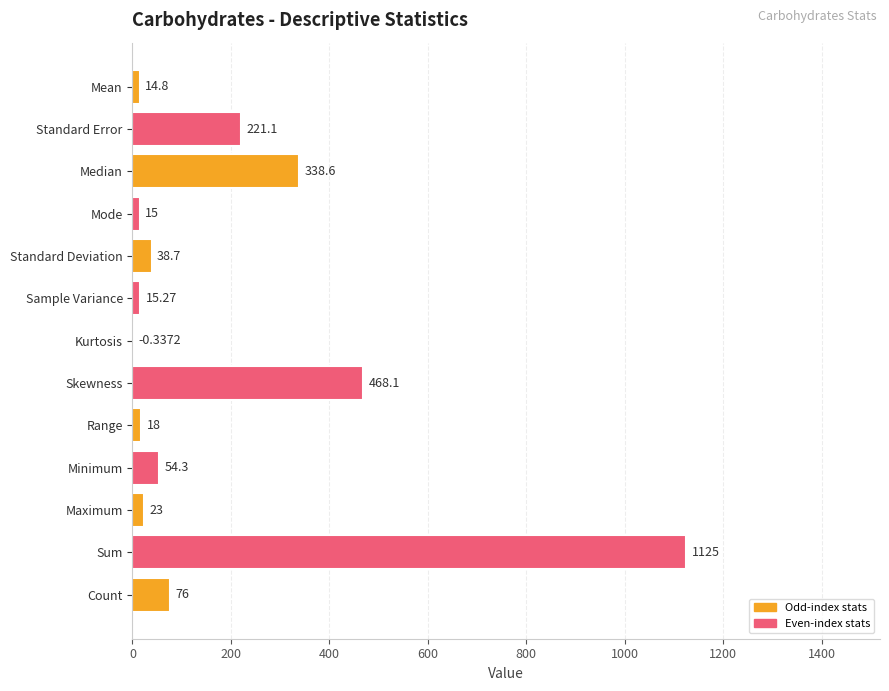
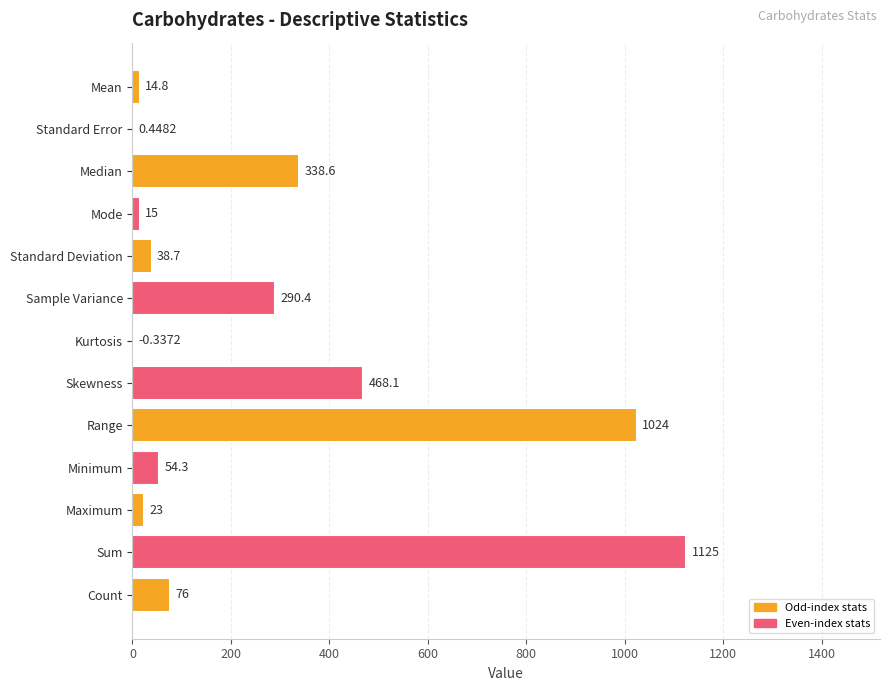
Standard Error: 221.1 -> 0.4482
Sample Variance: 15.27 -> 290.4
Range: 18 -> 1024
